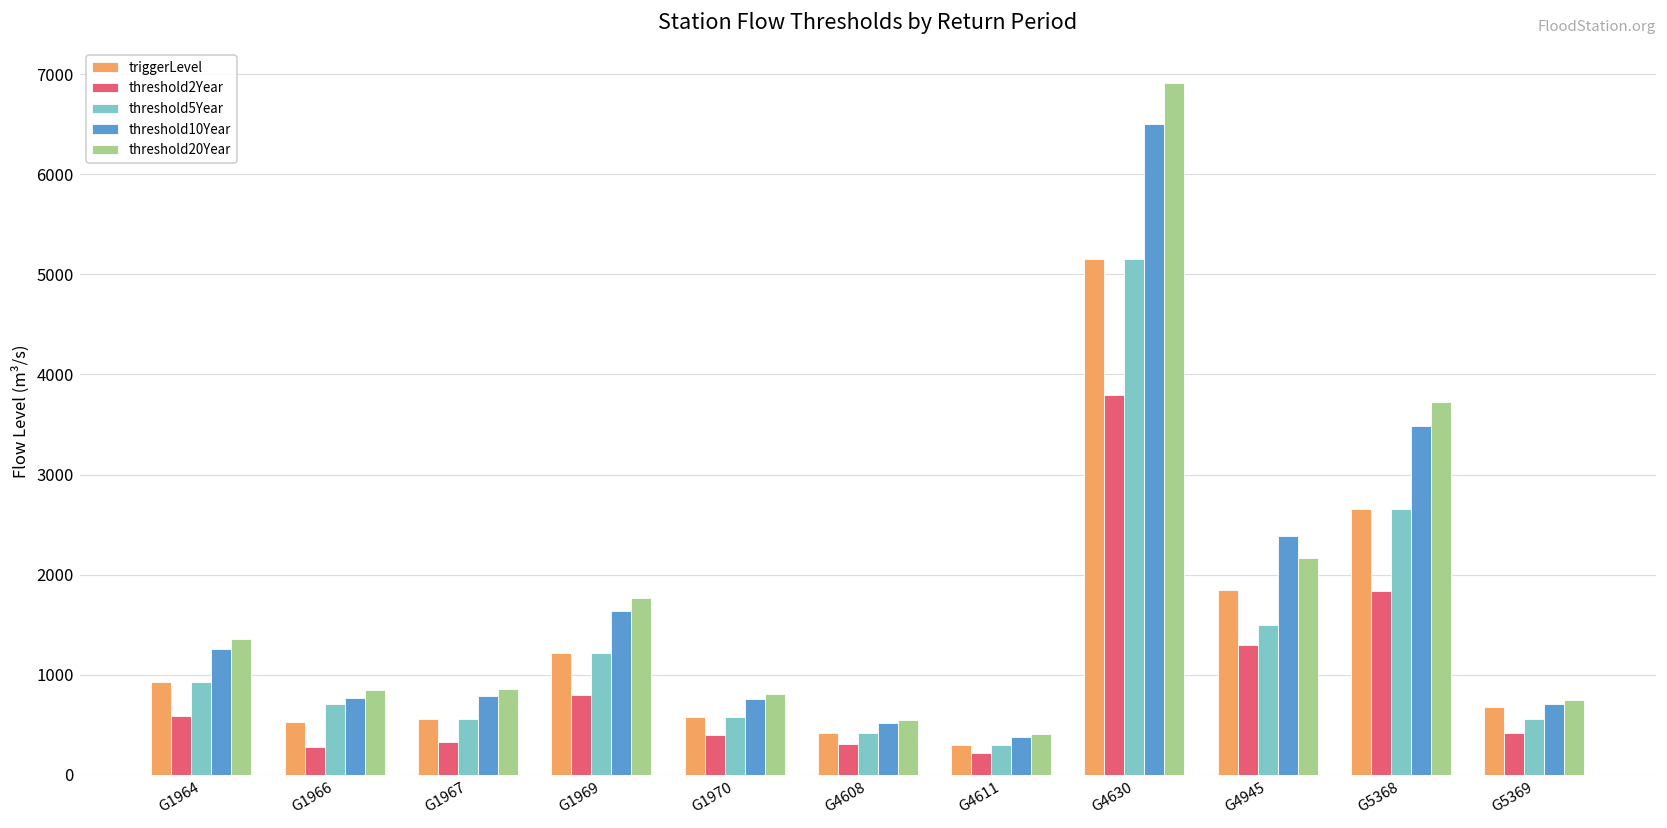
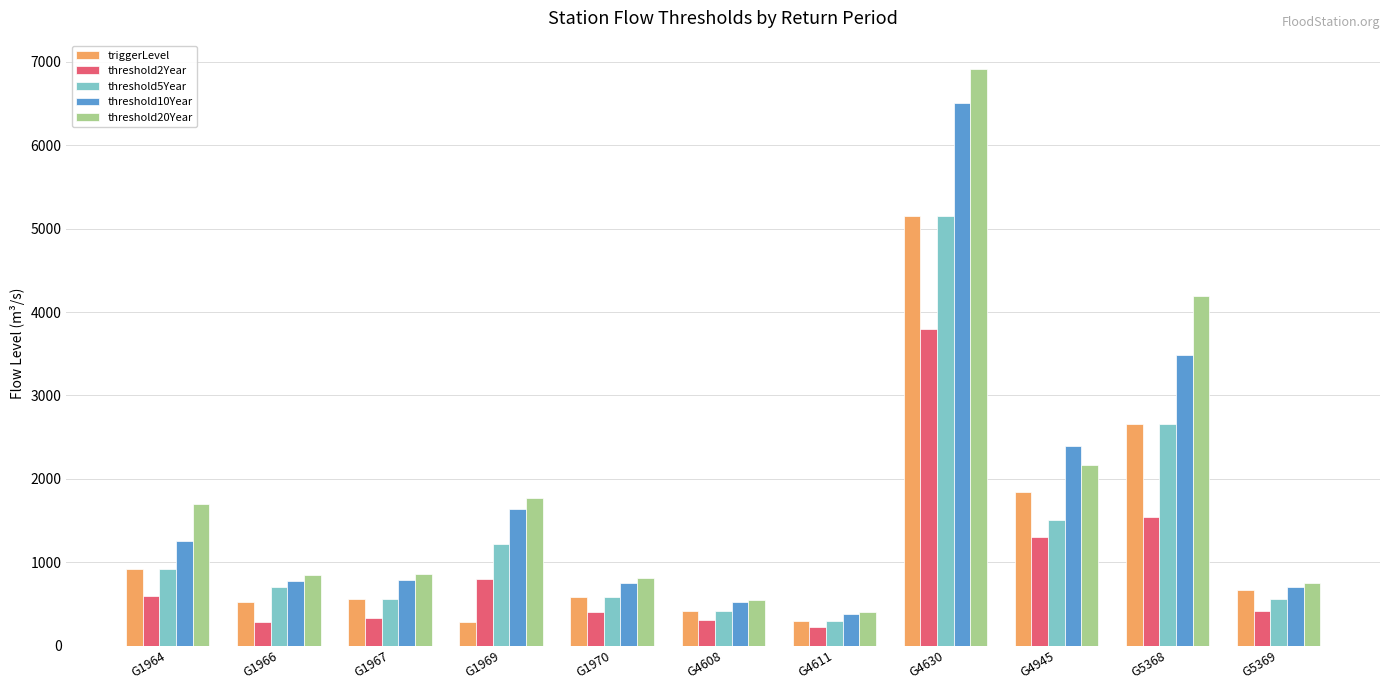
threshold20Year, G1964: 1400 -> 1700
triggerLevel, G1969: 1200 -> 300
threshold2Year, G5368: 1800 -> 1500
threshold20Year, G5368: 3700 -> 4200
